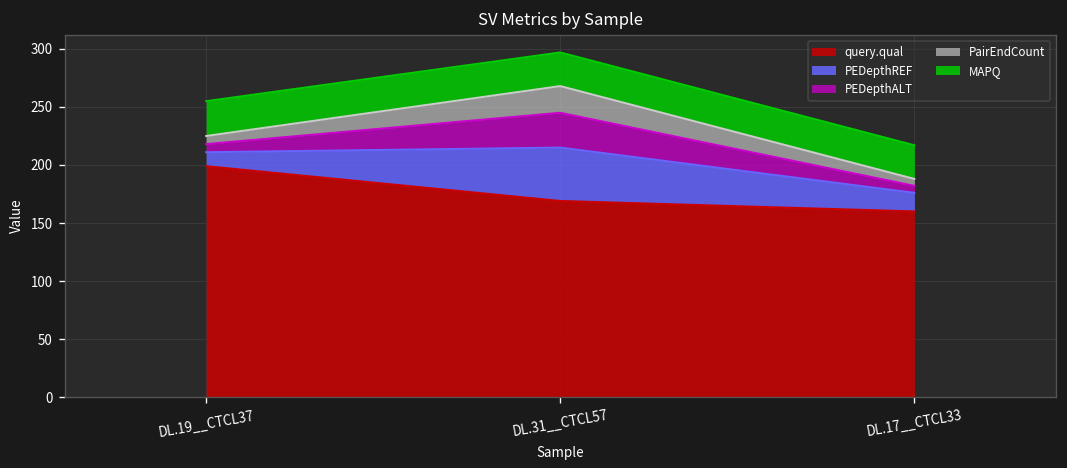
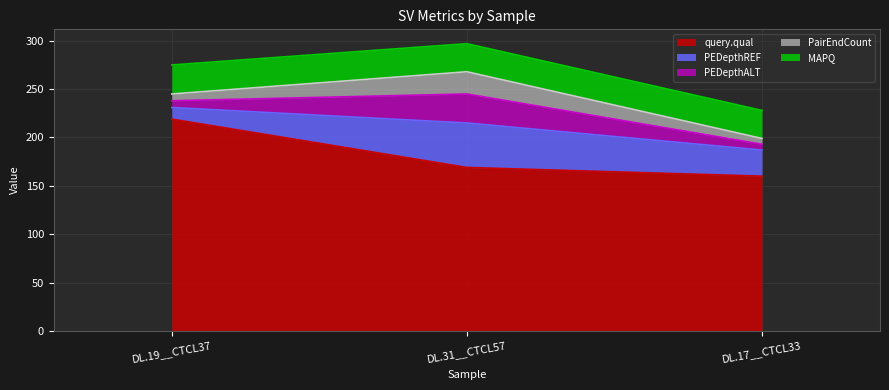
query.qual, DL.19__CTCL37: 200 -> 220
PEDepthREF, DL.17__CTCL33: 20 -> 30
